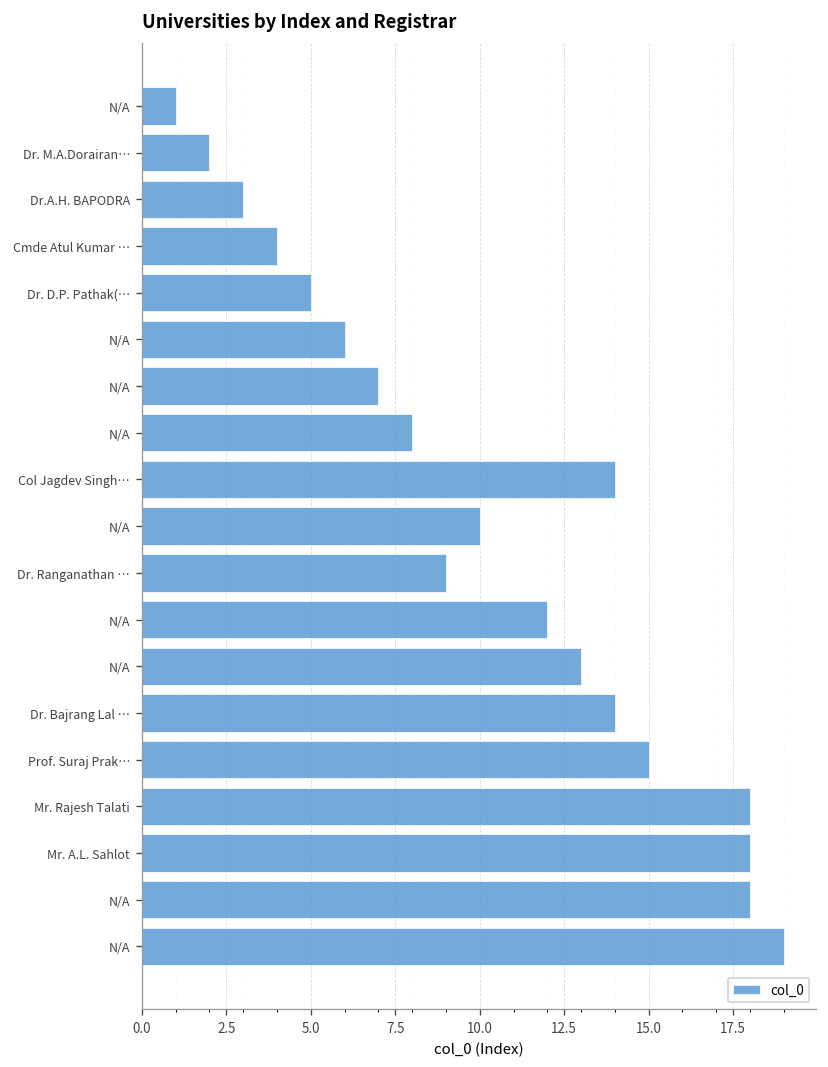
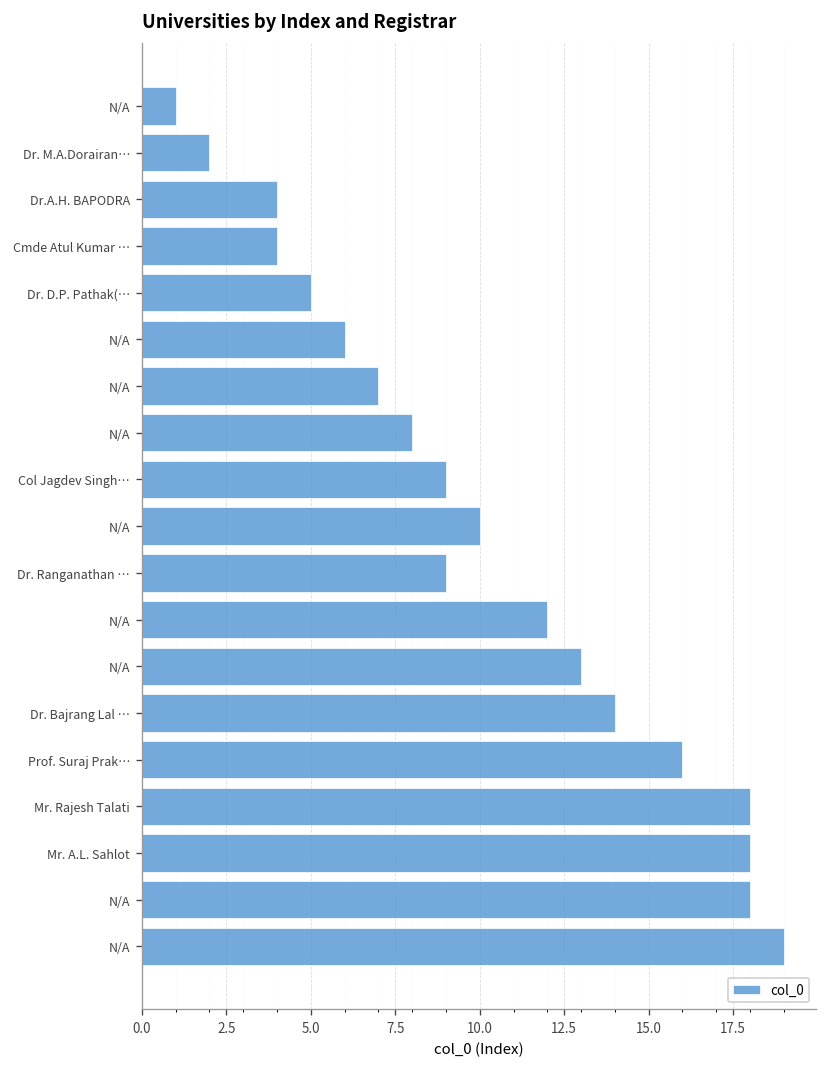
Dr.A.H. BAPODRA: 3 -> 4
Col Jagdev Singh…: 14 -> 9
Prof. Suraj Prak…: 15 -> 16
